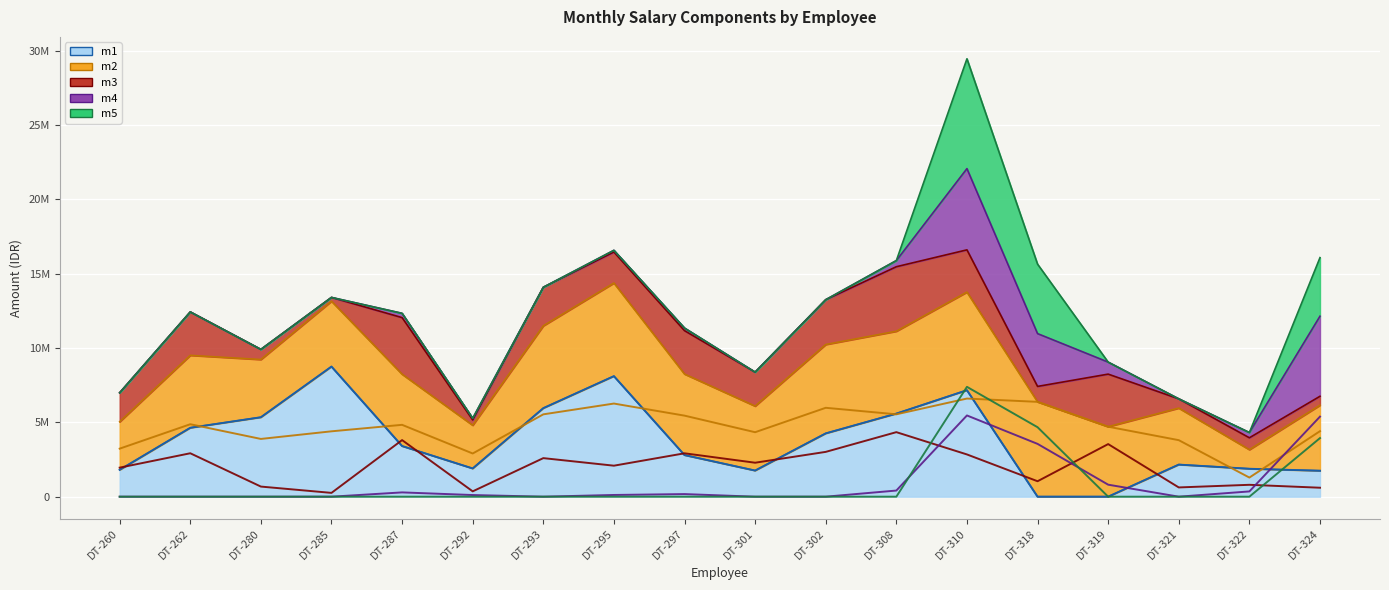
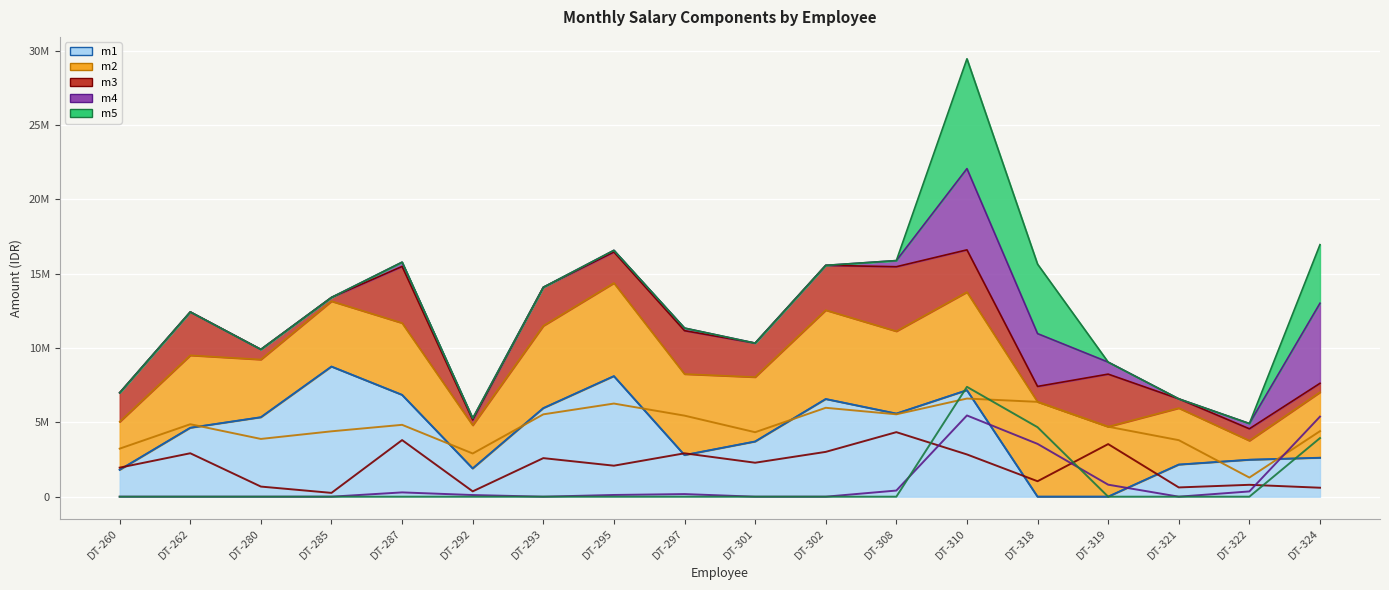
m1, DT-287: 3400000 -> 6800000
m1, DT-301: 1800000 -> 3700000
m1, DT-302: 4300000 -> 6600000
m1, DT-322: 1900000 -> 2500000
m1, DT-324: 1700000 -> 2600000
